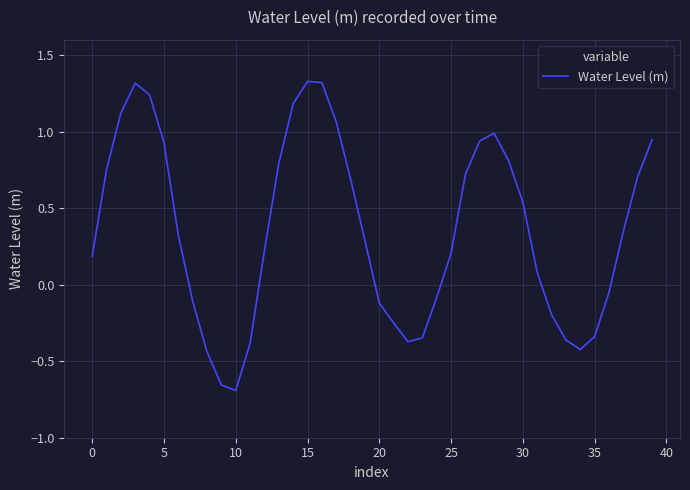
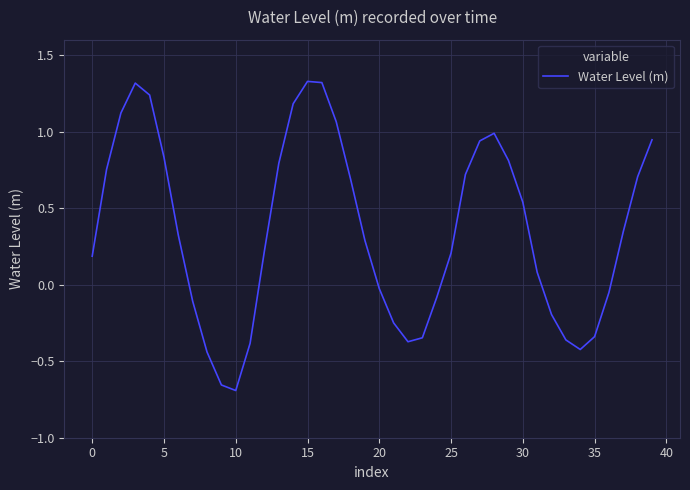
5: 0.93 -> 0.83
20: -0.12 -> -0.03
